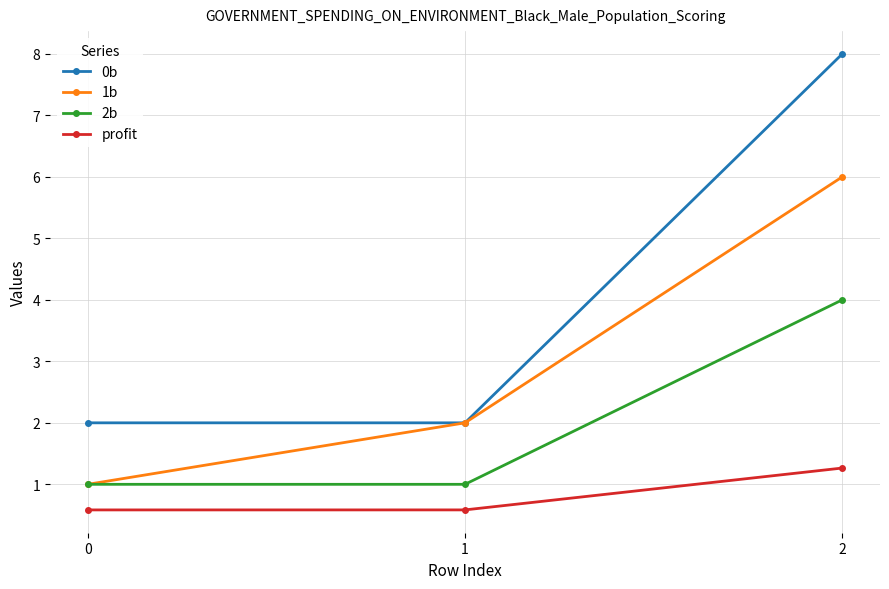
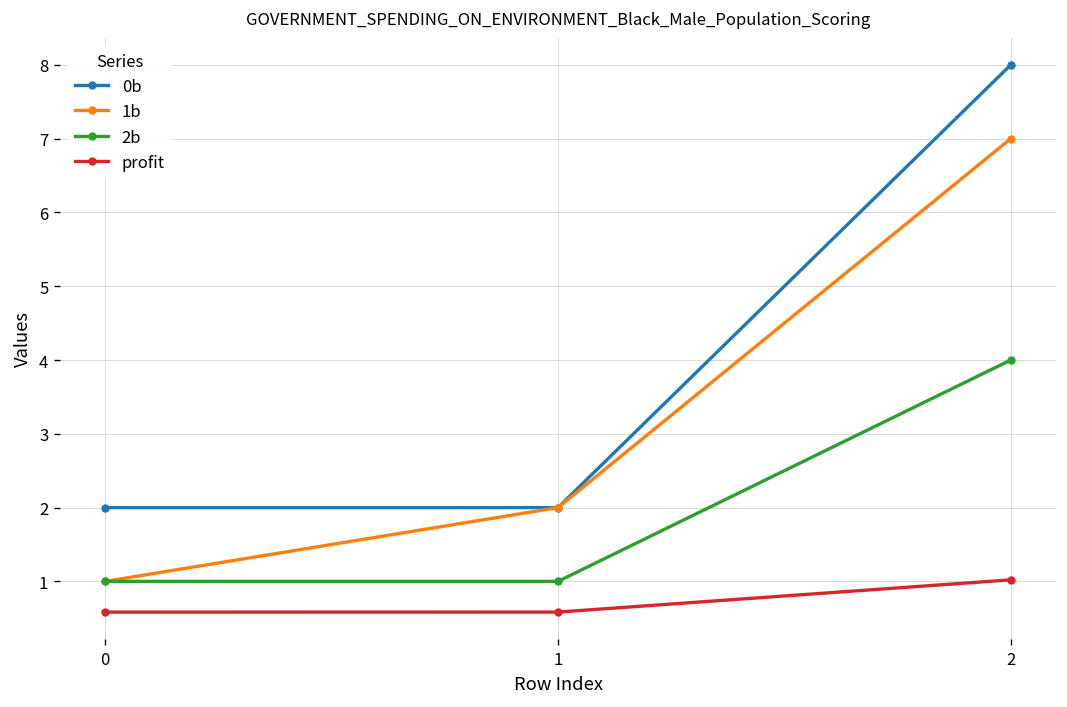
1b, 2: 6 -> 7
profit, 2: 1.3 -> 1.0
